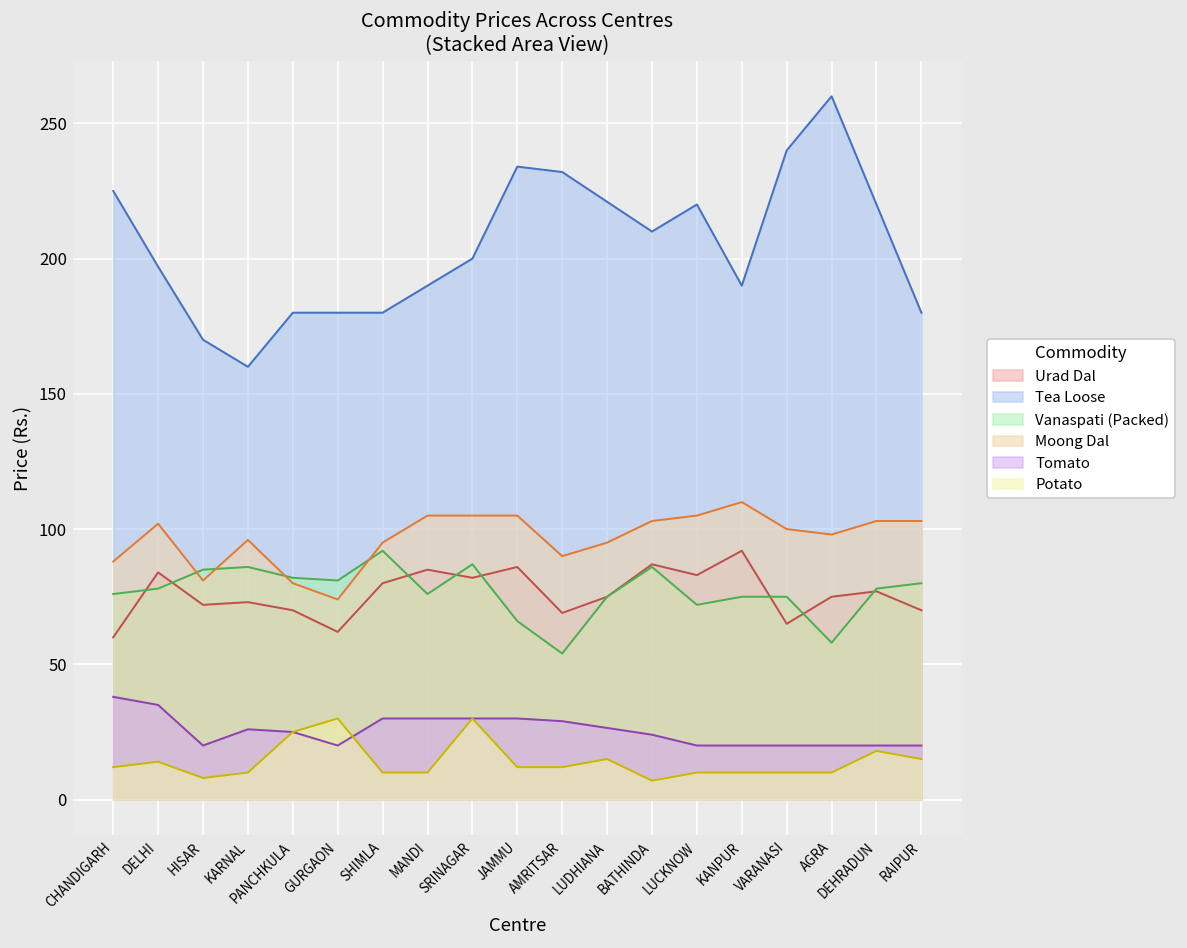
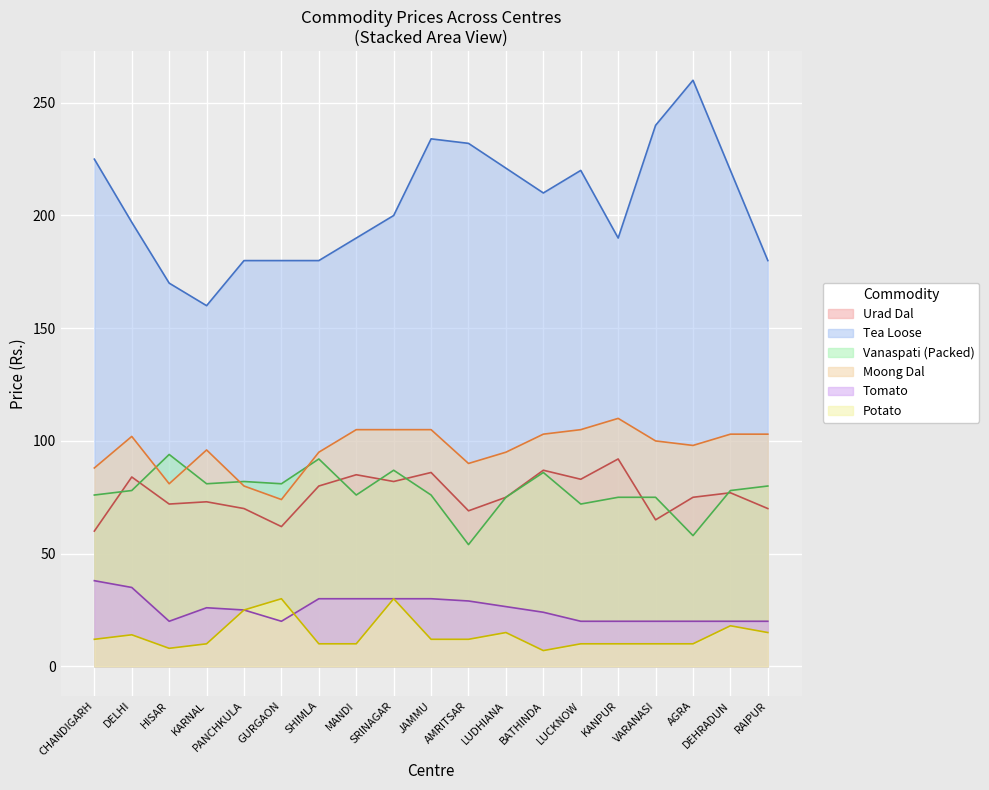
Vanaspati (Packed), HISAR: 85 -> 94
Vanaspati (Packed), KARNAL: 86 -> 81
Vanaspati (Packed), JAMMU: 66 -> 76
